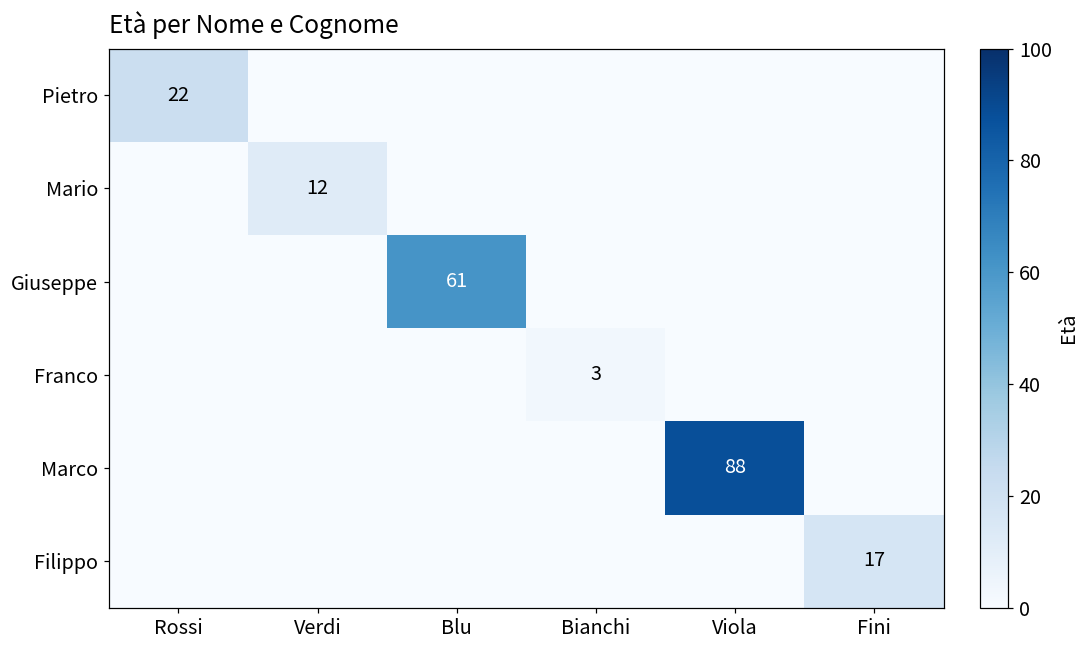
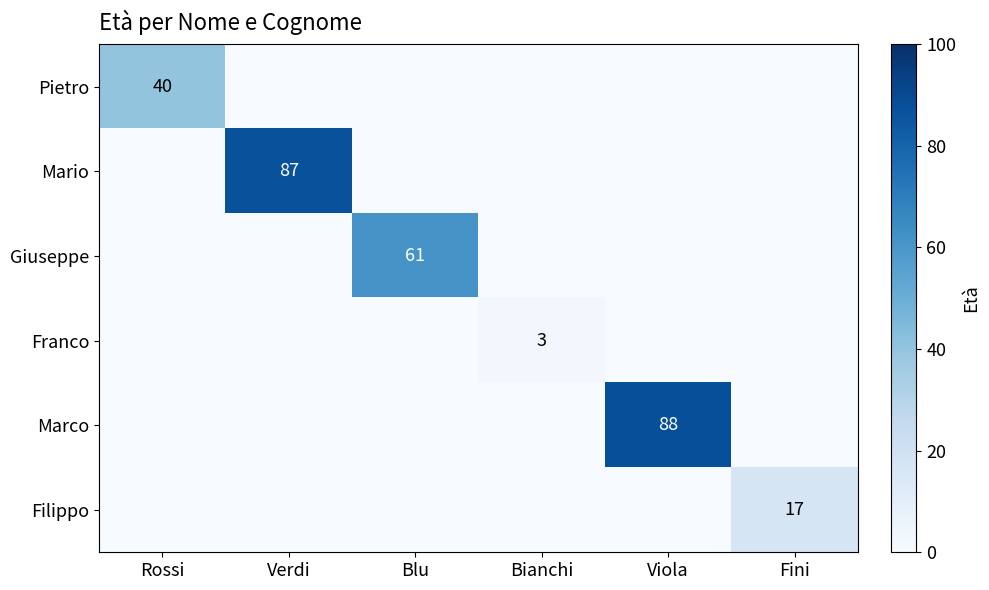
Pietro, Rossi: 22 -> 40
Mario, Verdi: 12 -> 87
